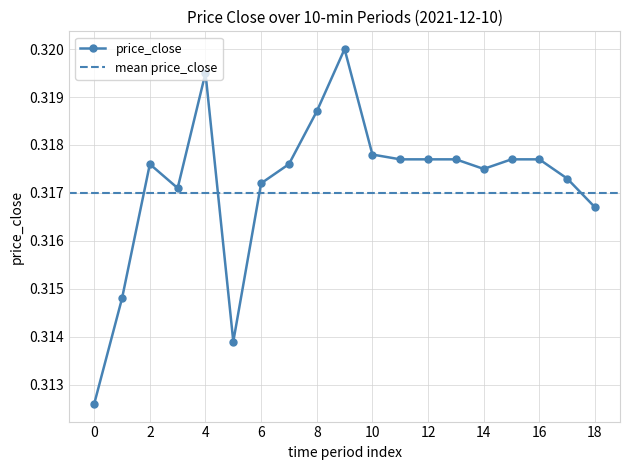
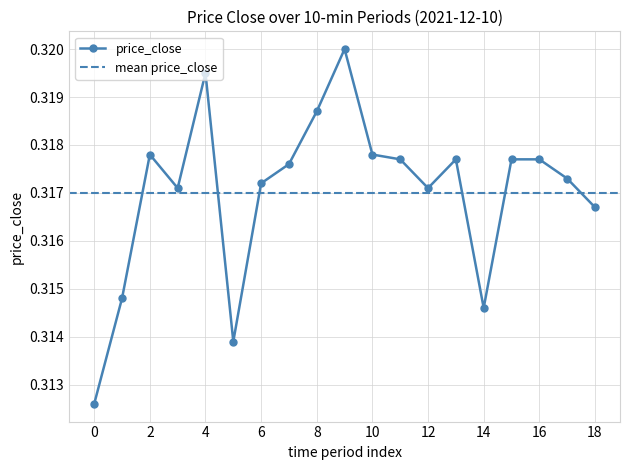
2: 0.3176 -> 0.3178
12: 0.3177 -> 0.3171
14: 0.3175 -> 0.3146
